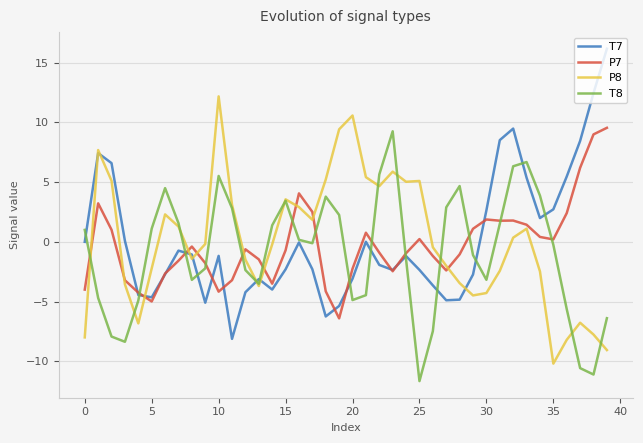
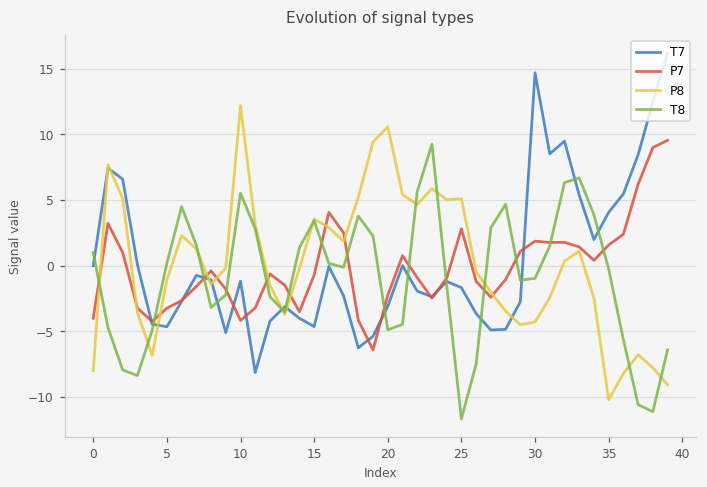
P7, 5: -5.0 -> -3.2
P8, 5: -2.2 -> -1.1
T8, 5: 1.1 -> 0.2
T7, 15: -2.3 -> -4.6
T7, 25: -2.3 -> -1.7
P7, 25: 0.2 -> 2.8
T7, 30: 2.6 -> 14.7
T8, 30: -3.2 -> -1.0
T7, 35: 2.7 -> 4.1
P7, 35: 0.2 -> 1.6
